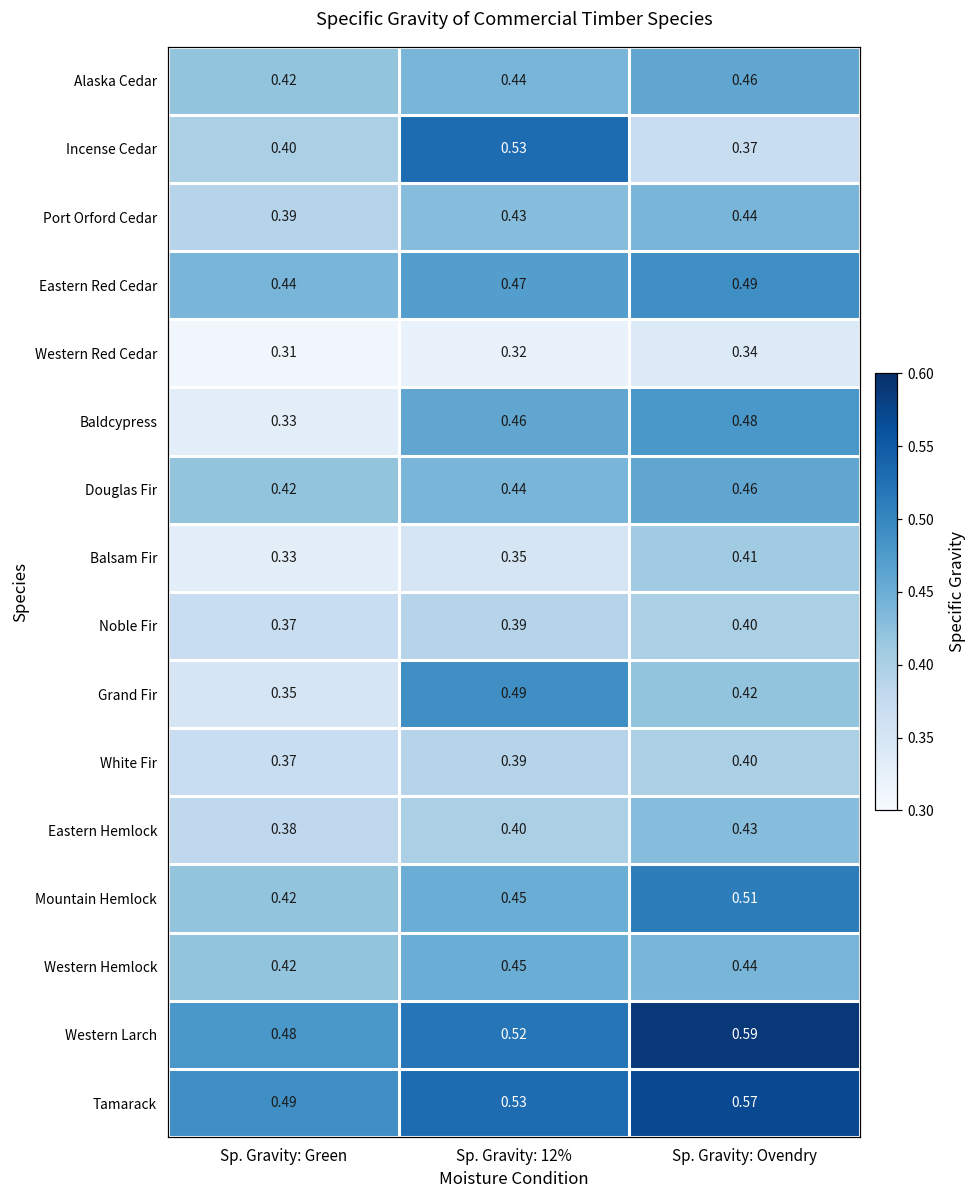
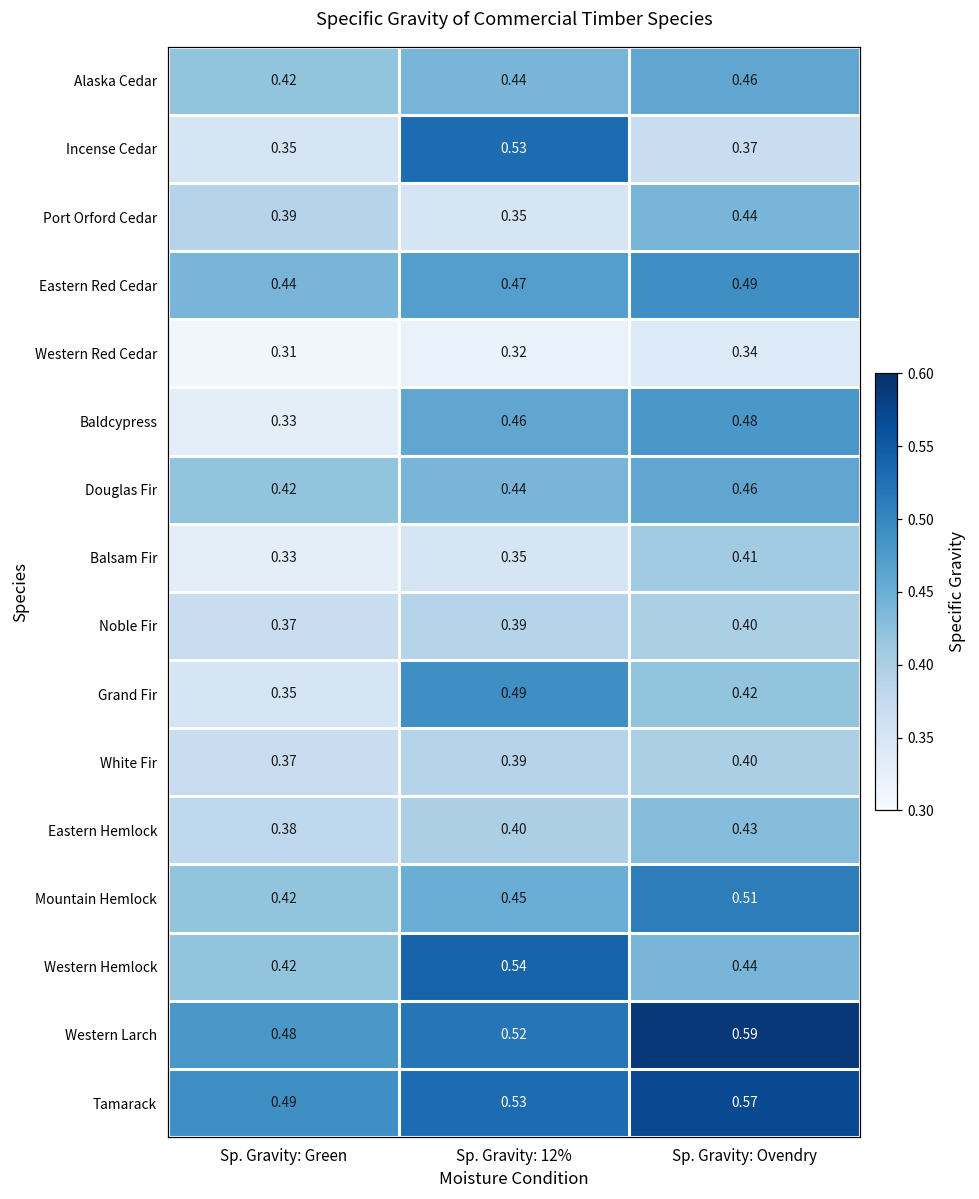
Incense Cedar, Sp. Gravity: Green: 0.40 -> 0.35
Port Orford Cedar, Sp. Gravity: 12%: 0.43 -> 0.35
Western Hemlock, Sp. Gravity: 12%: 0.45 -> 0.54
